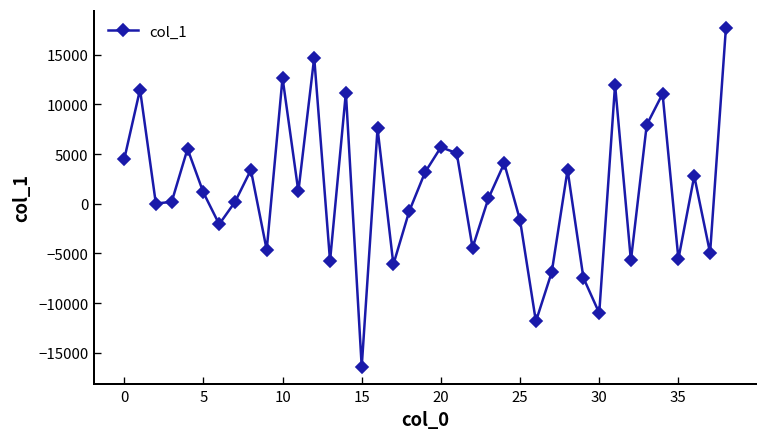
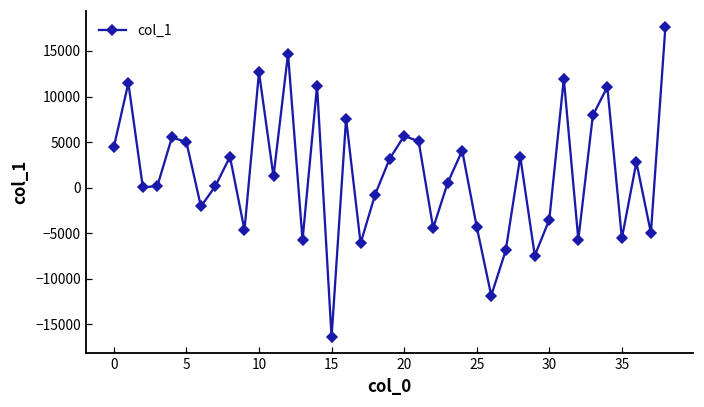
5: 1000 -> 5000
25: -2000 -> -4000
30: -11000 -> -4000
